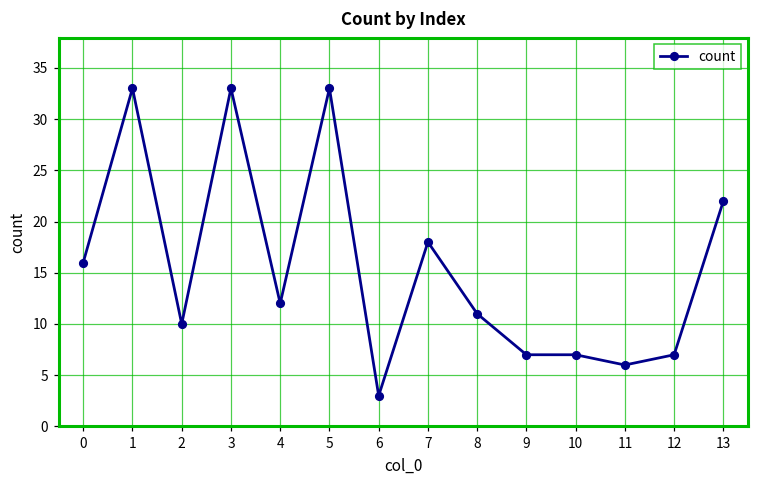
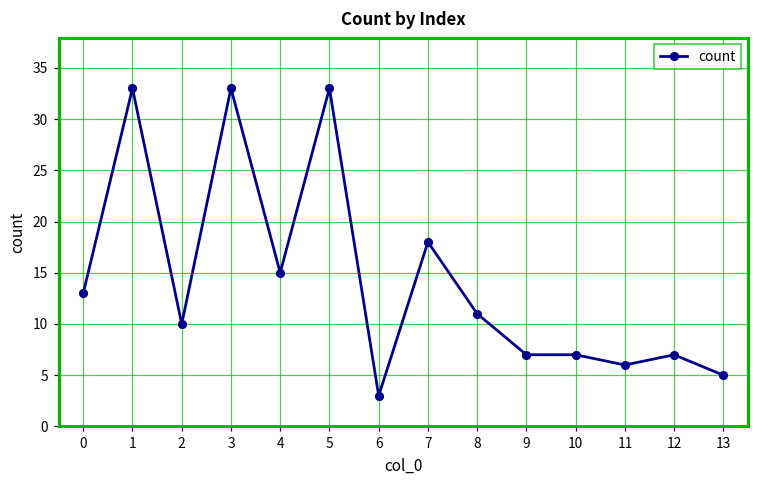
0: 16 -> 13
4: 12 -> 15
13: 22 -> 5
